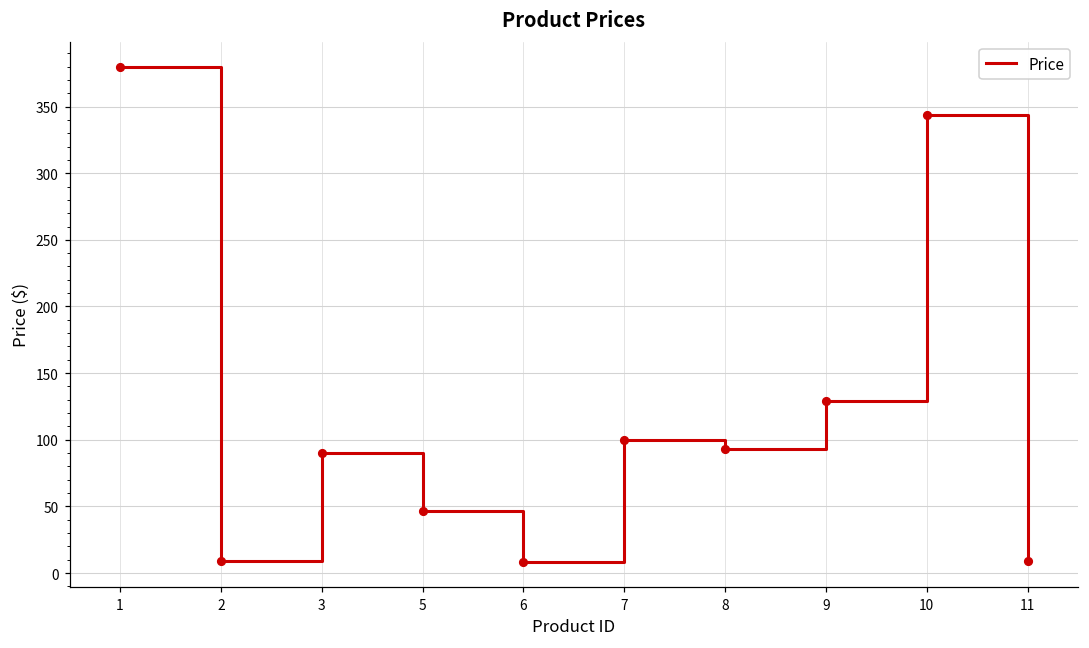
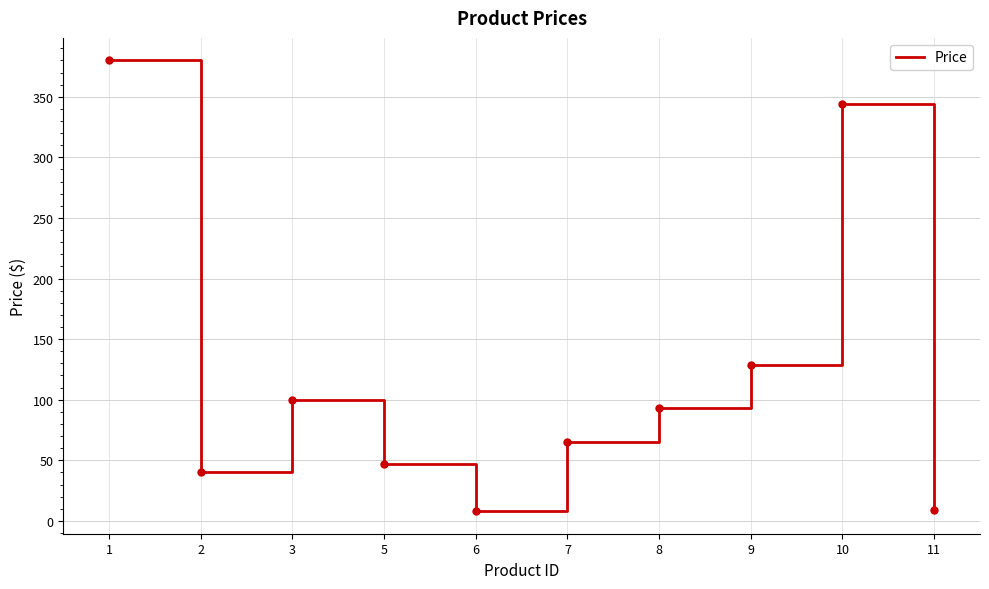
2: 9 -> 41
3: 90 -> 100
7: 100 -> 65
